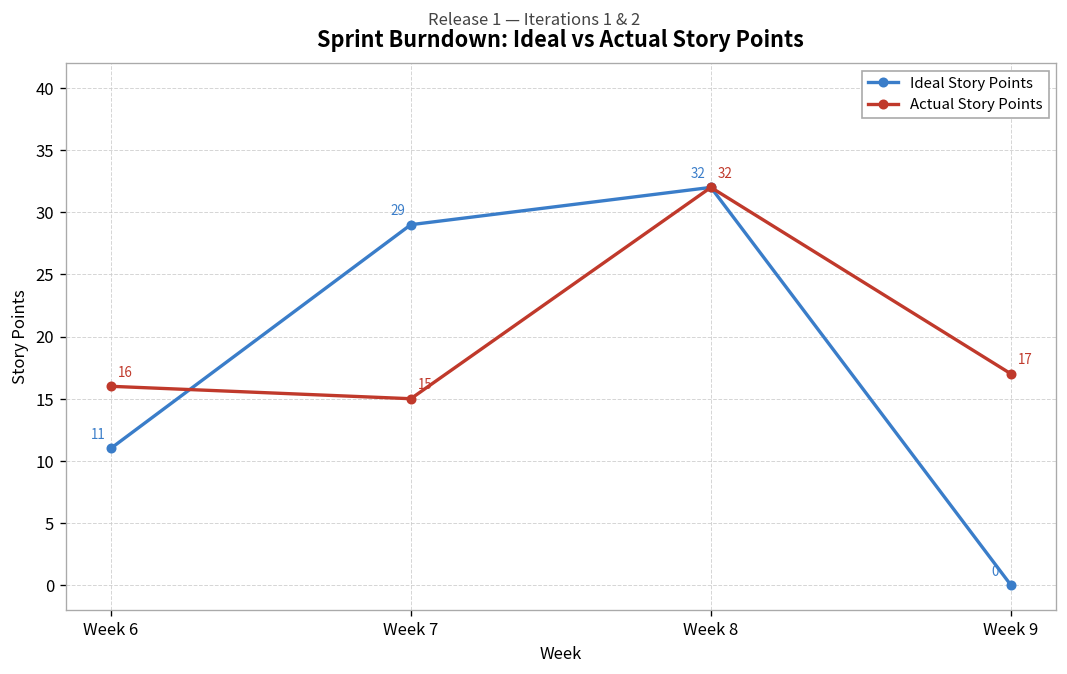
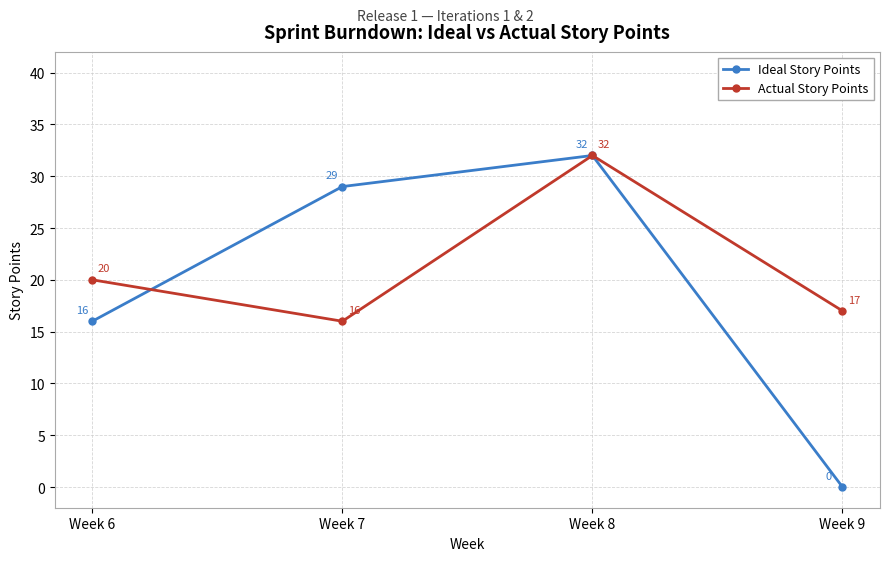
Ideal Story Points, Week 6: 11 -> 16
Actual Story Points, Week 6: 16 -> 20
Actual Story Points, Week 7: 15 -> 16
